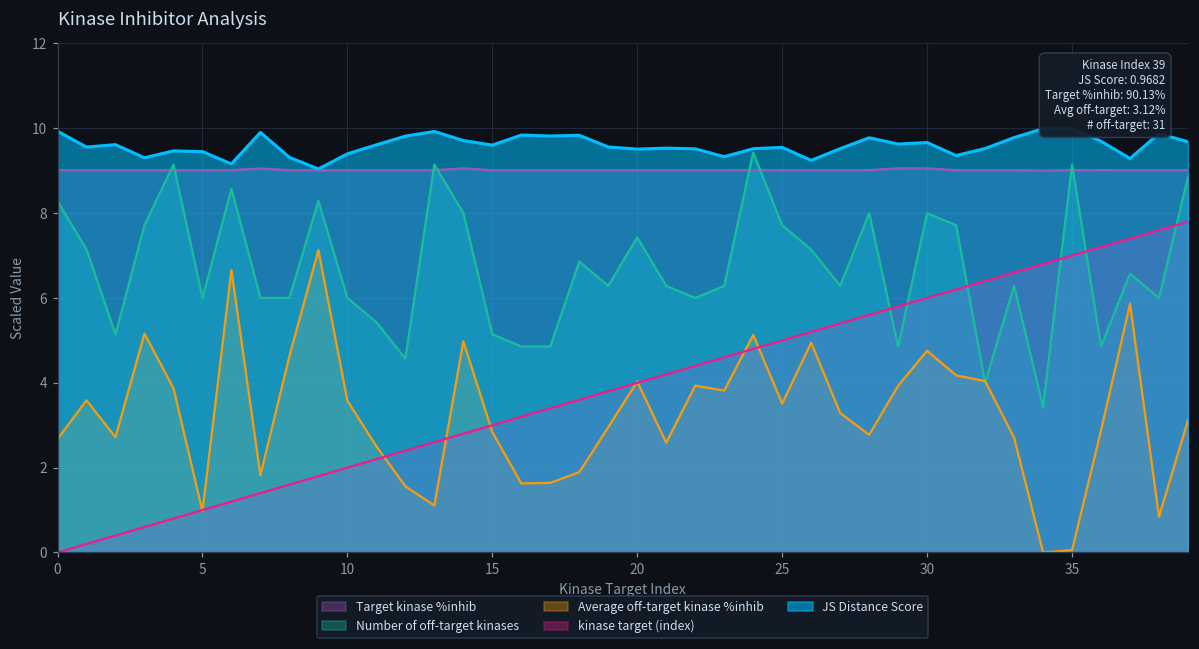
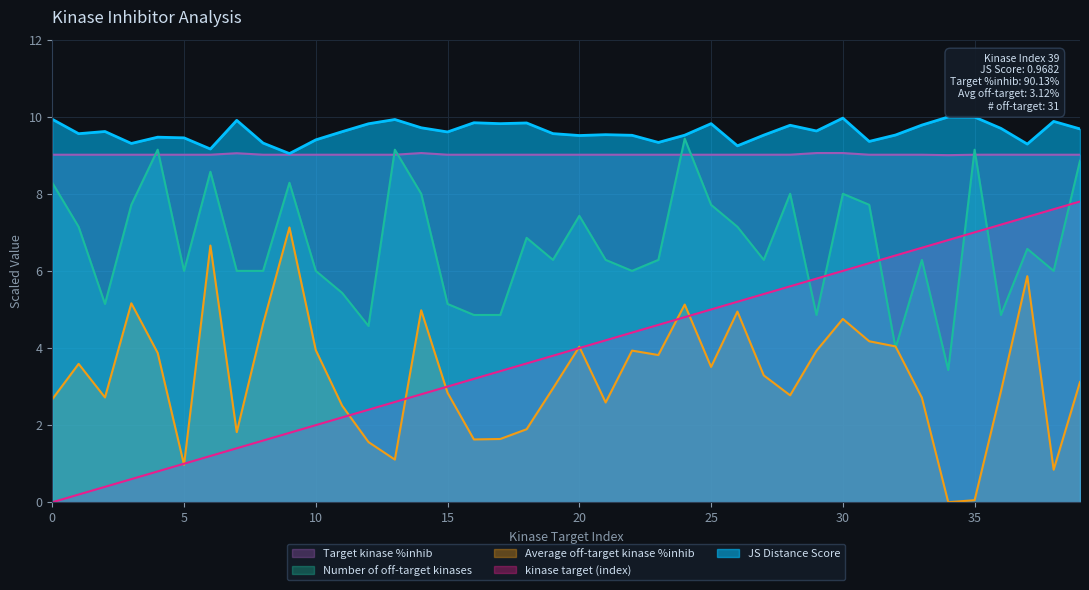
Average off-target kinase %inhib, 10: 3.6 -> 3.9
JS Distance Score, 25: 9.6 -> 9.8
JS Distance Score, 30: 9.7 -> 10.0
